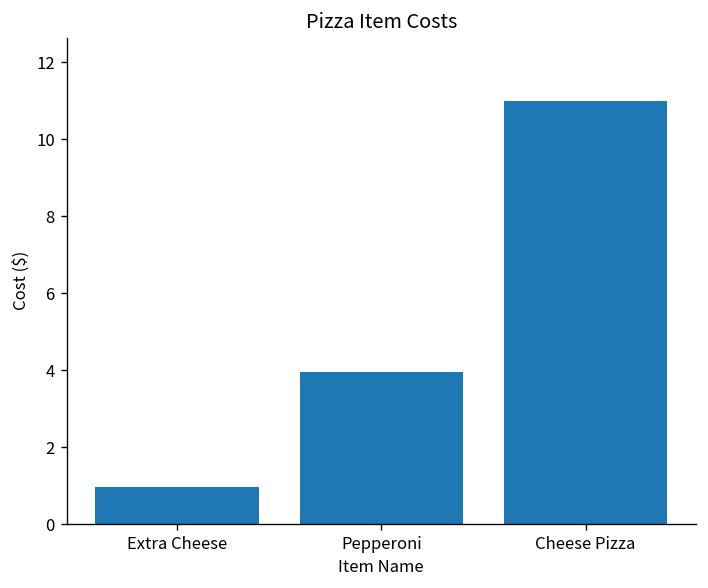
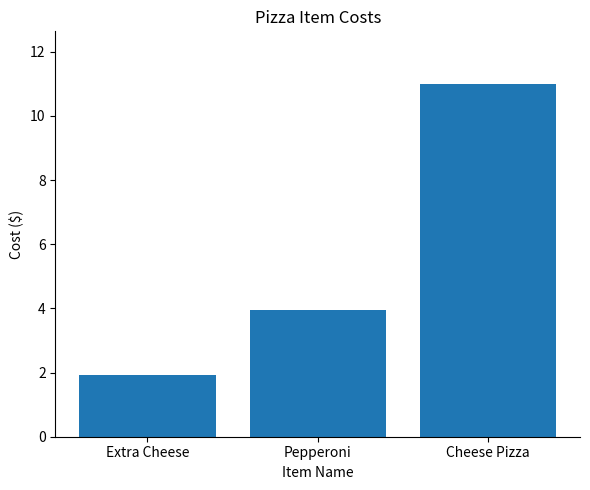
Extra Cheese: 1.0 -> 1.9
